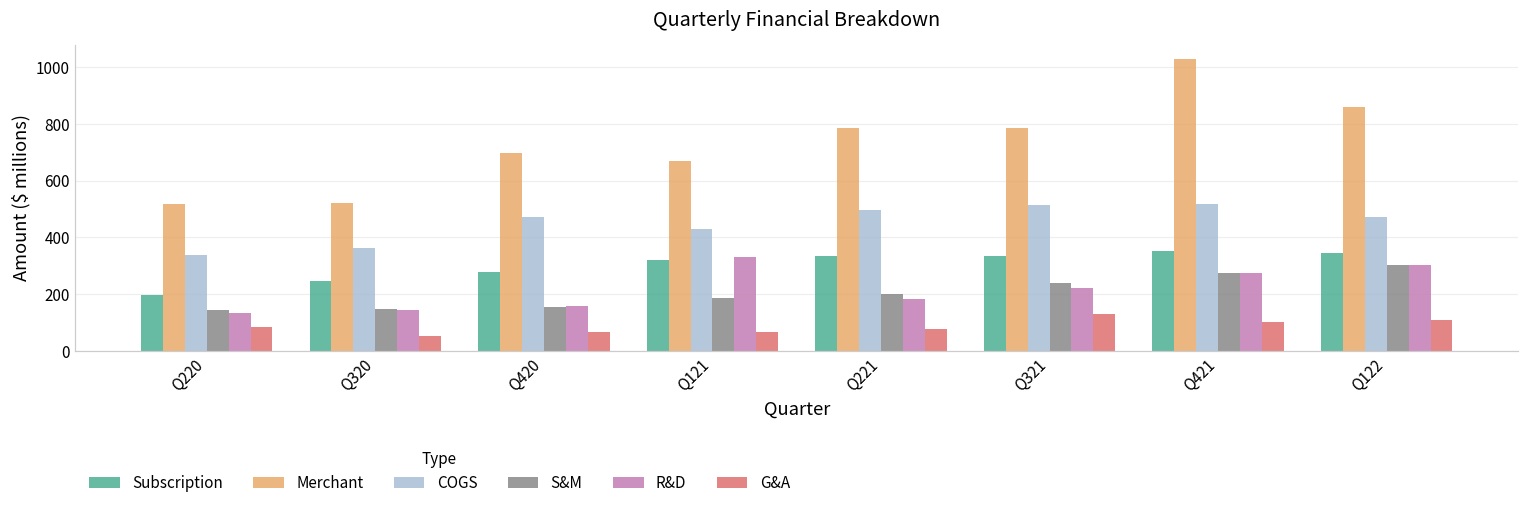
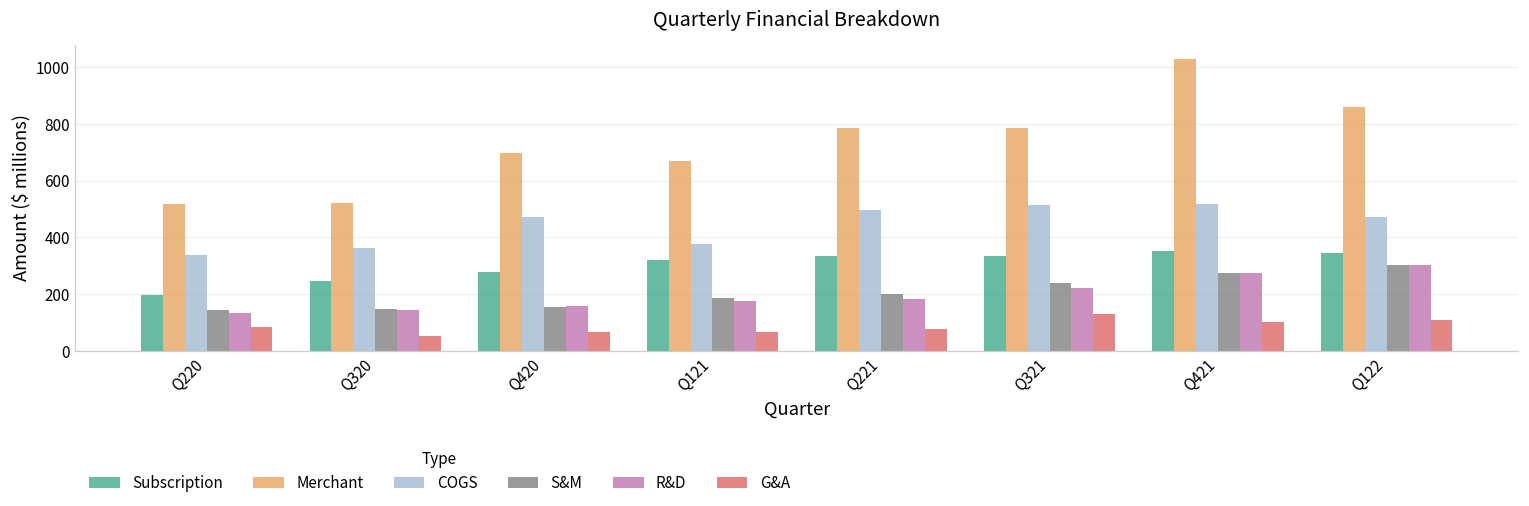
COGS, Q121: 430 -> 380
R&D, Q121: 330 -> 180
